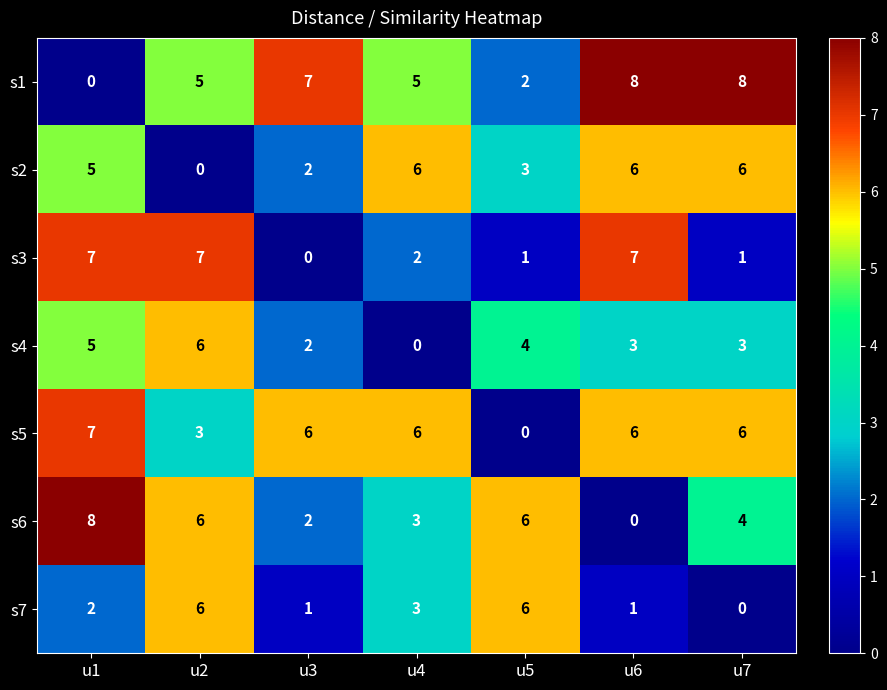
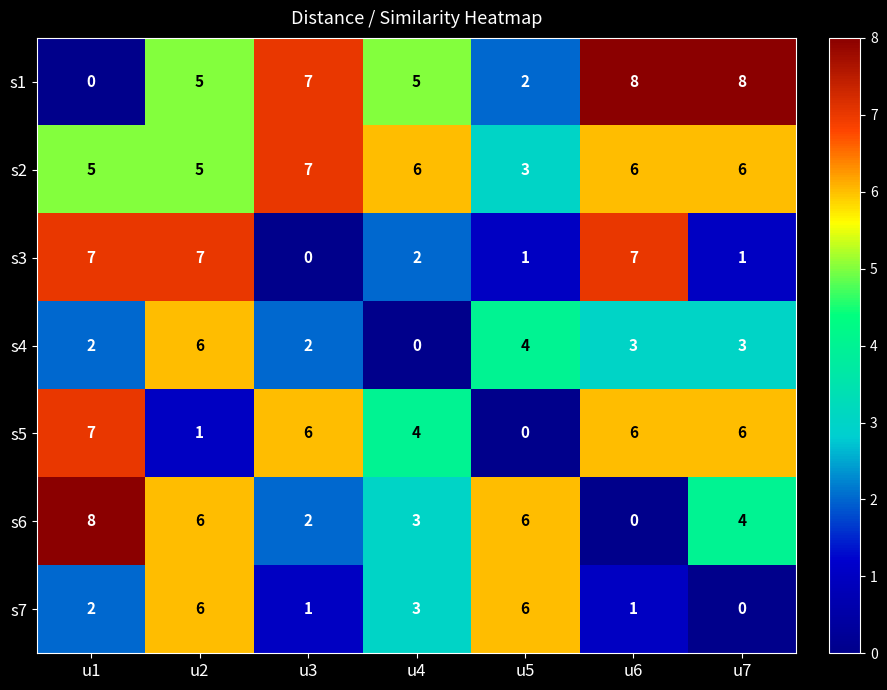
s2, u2: 0 -> 5
s2, u3: 2 -> 7
s4, u1: 5 -> 2
s5, u2: 3 -> 1
s5, u4: 6 -> 4
